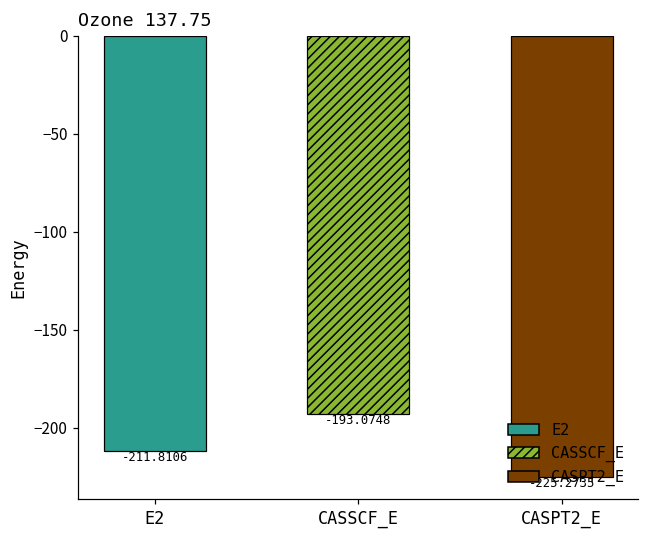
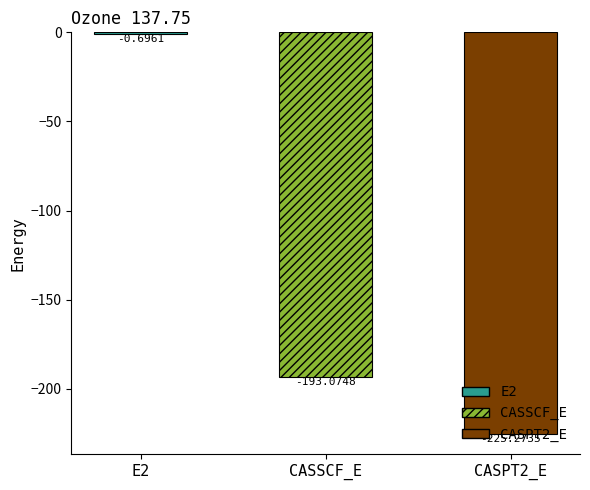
E2: -211.8106 -> -0.6961
